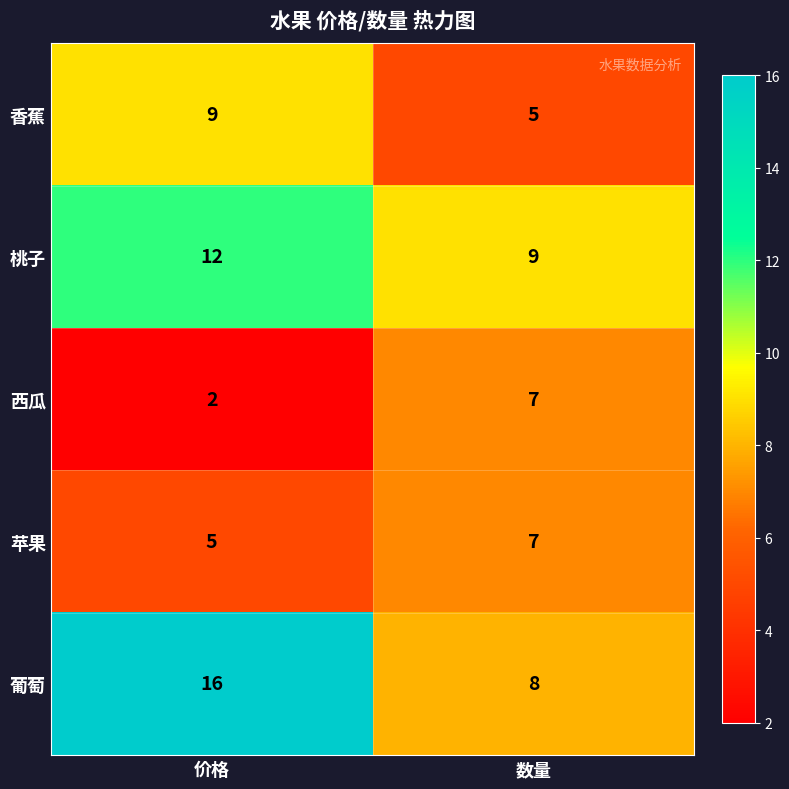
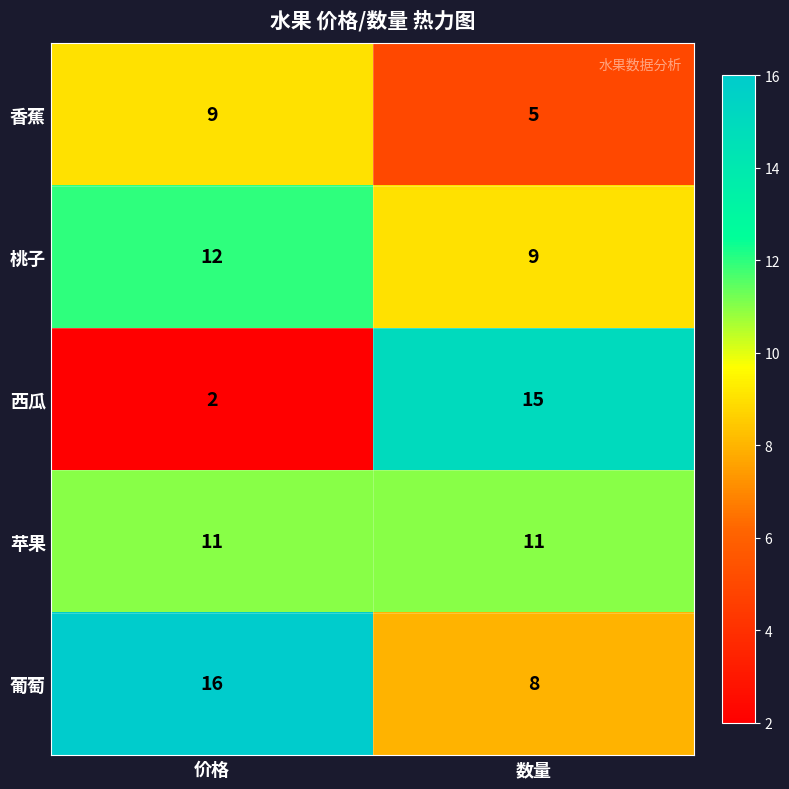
西瓜, 数量: 7 -> 15
苹果, 价格: 5 -> 11
苹果, 数量: 7 -> 11
